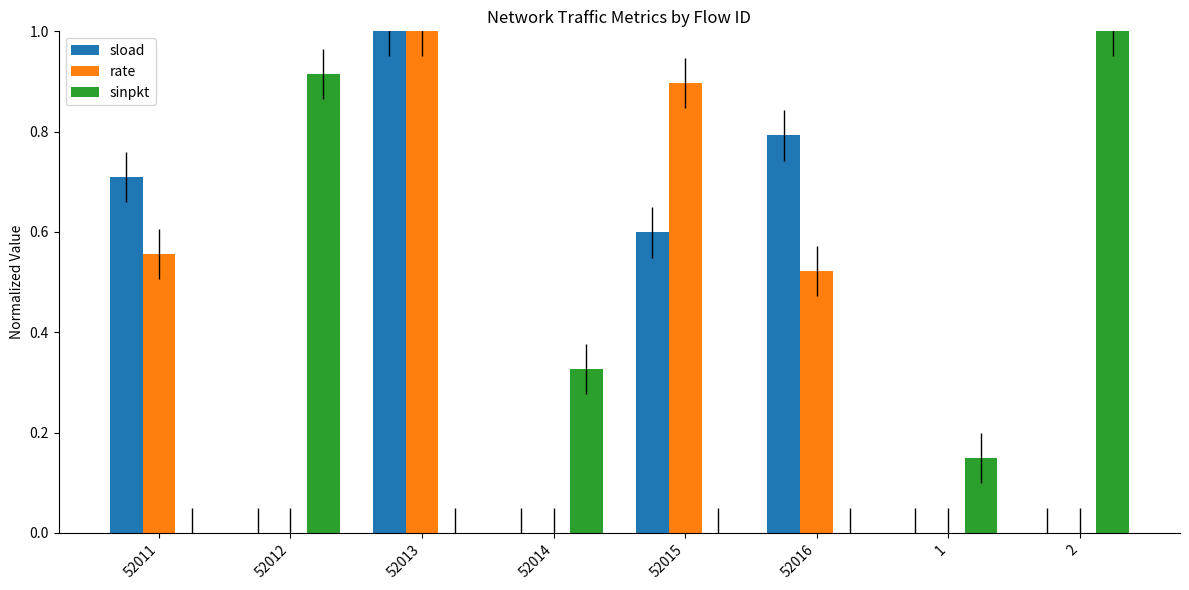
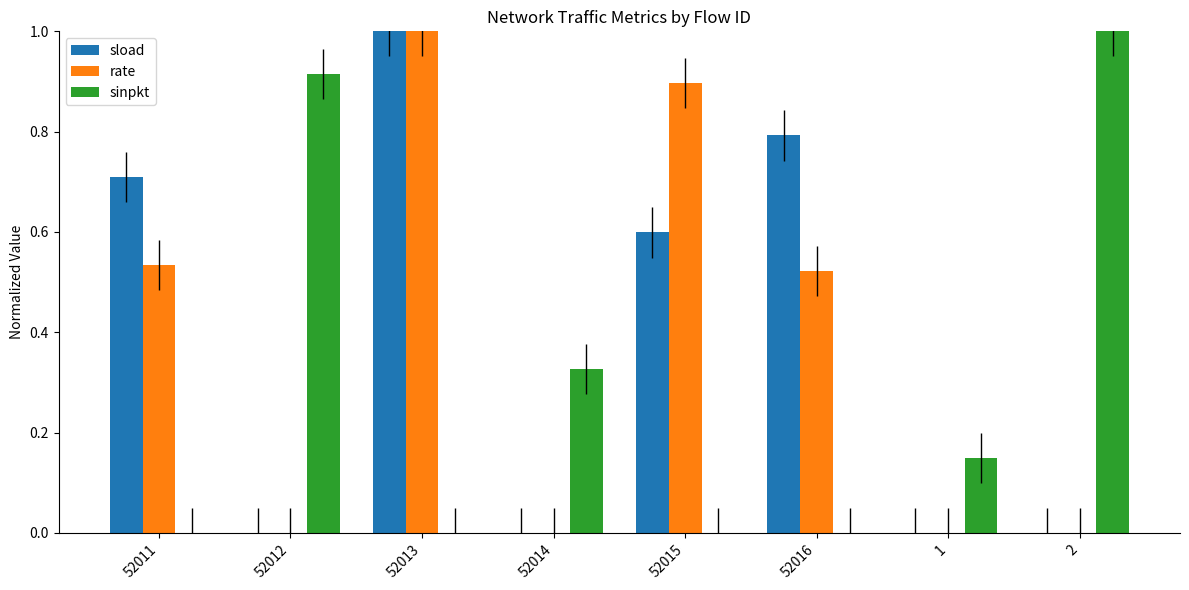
rate, 52011: 0.56 -> 0.53
